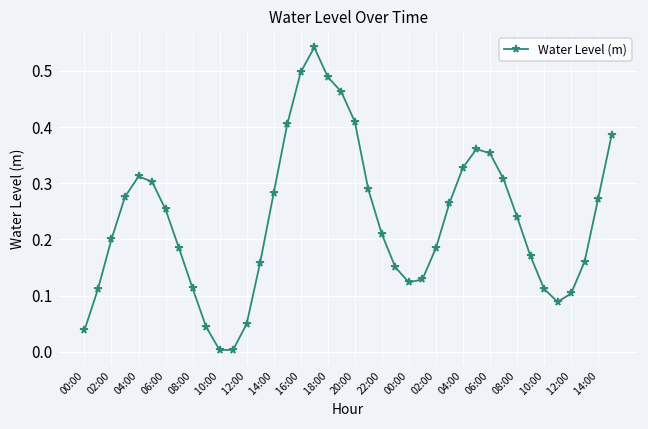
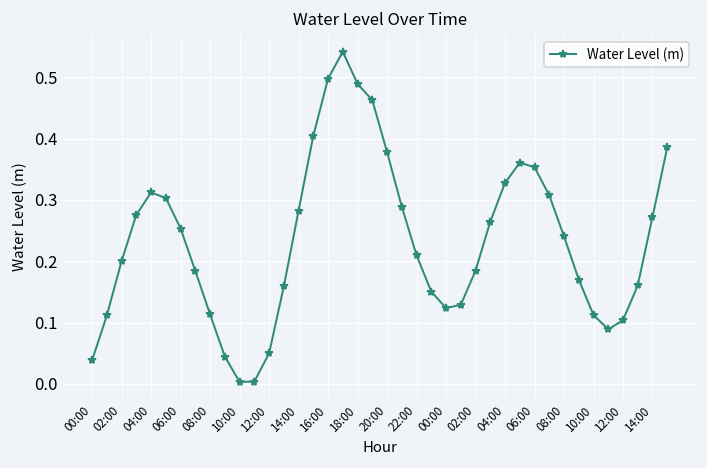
20:00: 0.41 -> 0.38
